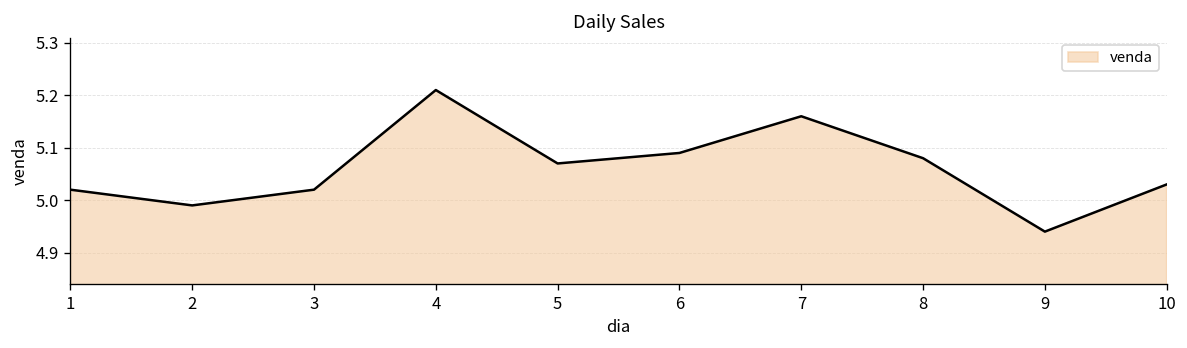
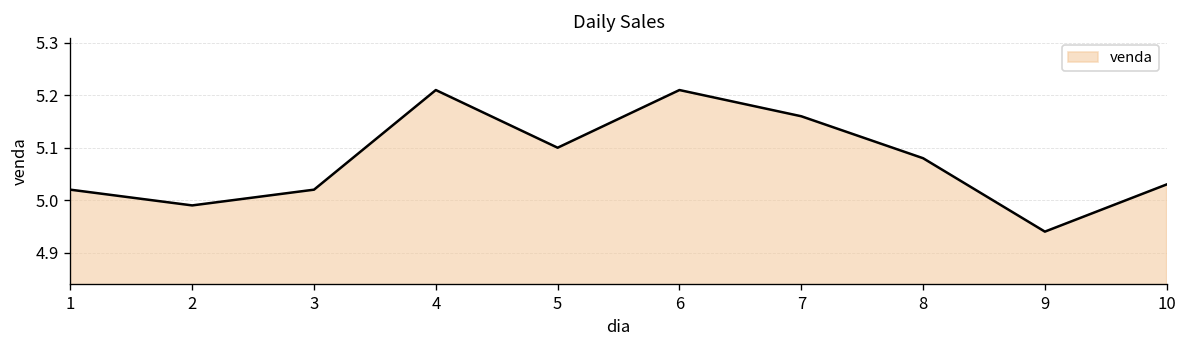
5: 5.07 -> 5.10
6: 5.09 -> 5.21
